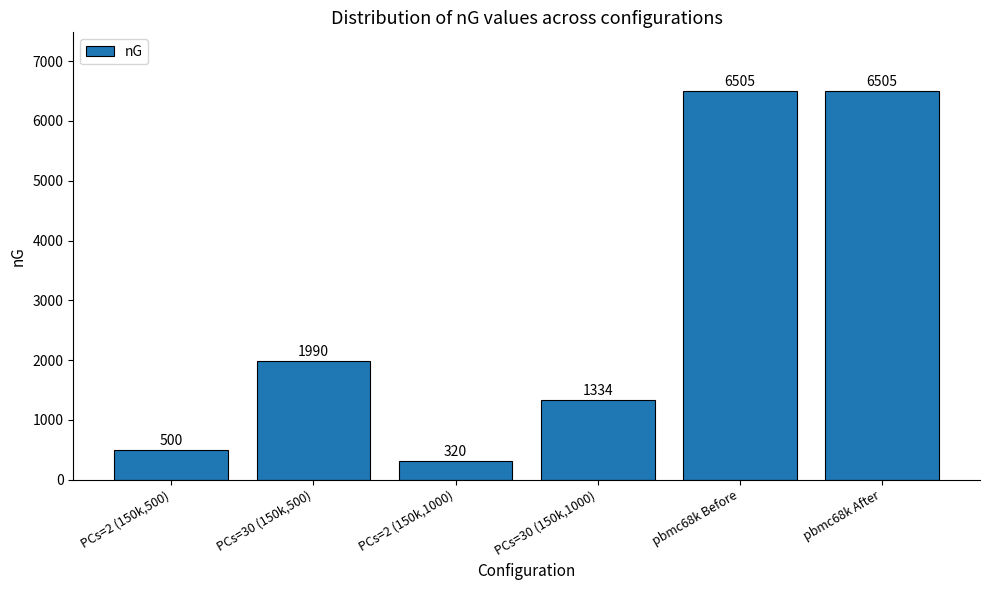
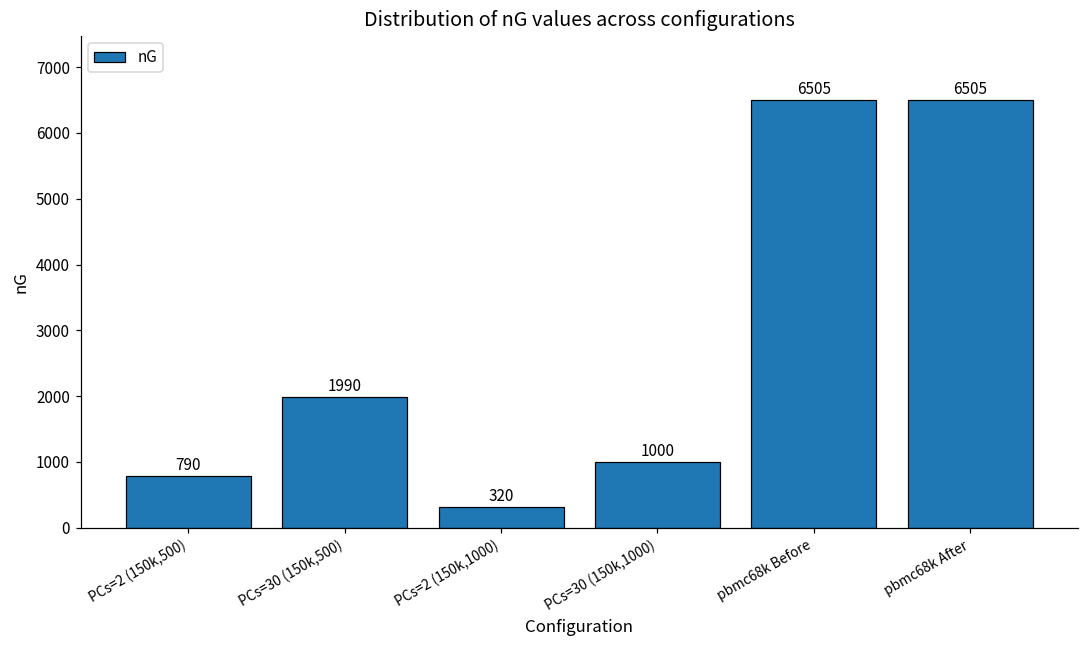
PCs=2 (150k,500): 500 -> 790
PCs=30 (150k,1000): 1334 -> 1000
